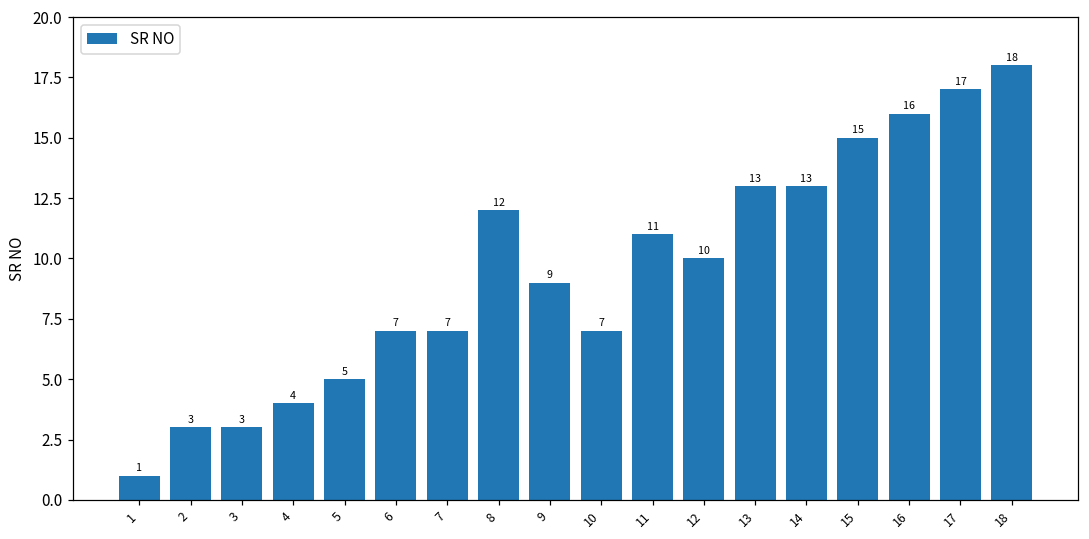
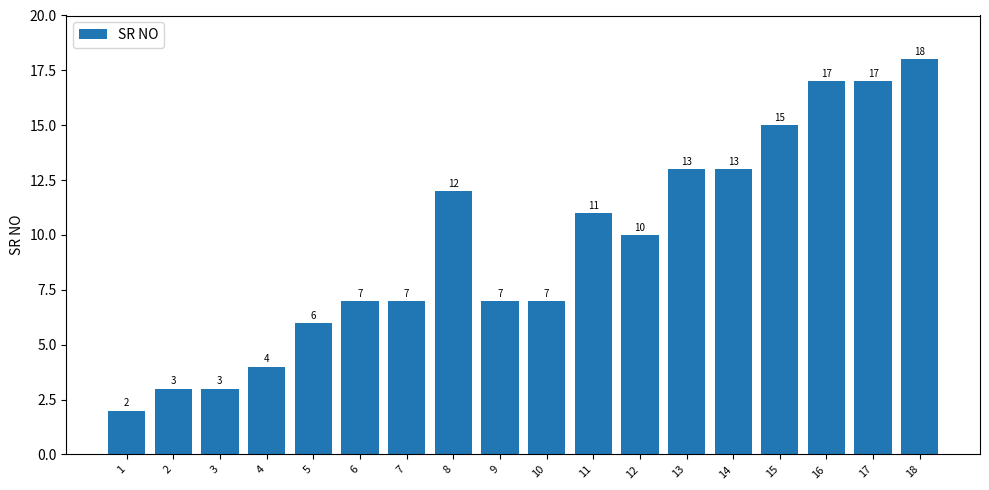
1: 1 -> 2
5: 5 -> 6
9: 9 -> 7
16: 16 -> 17
